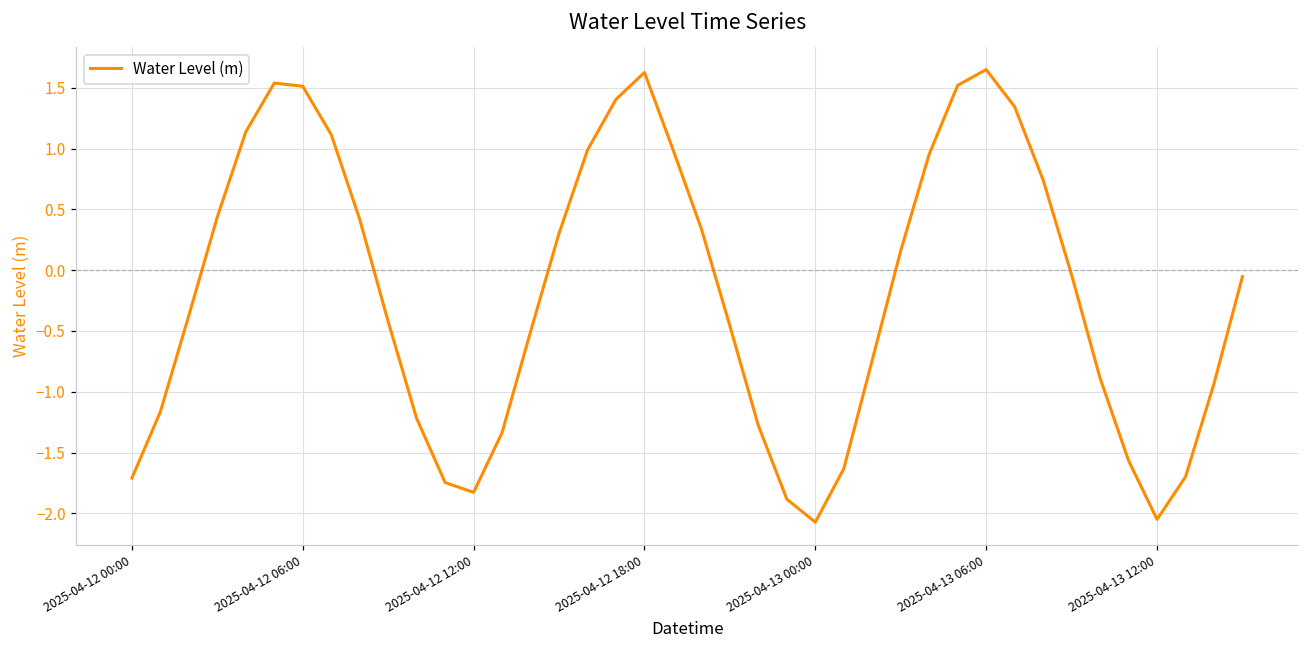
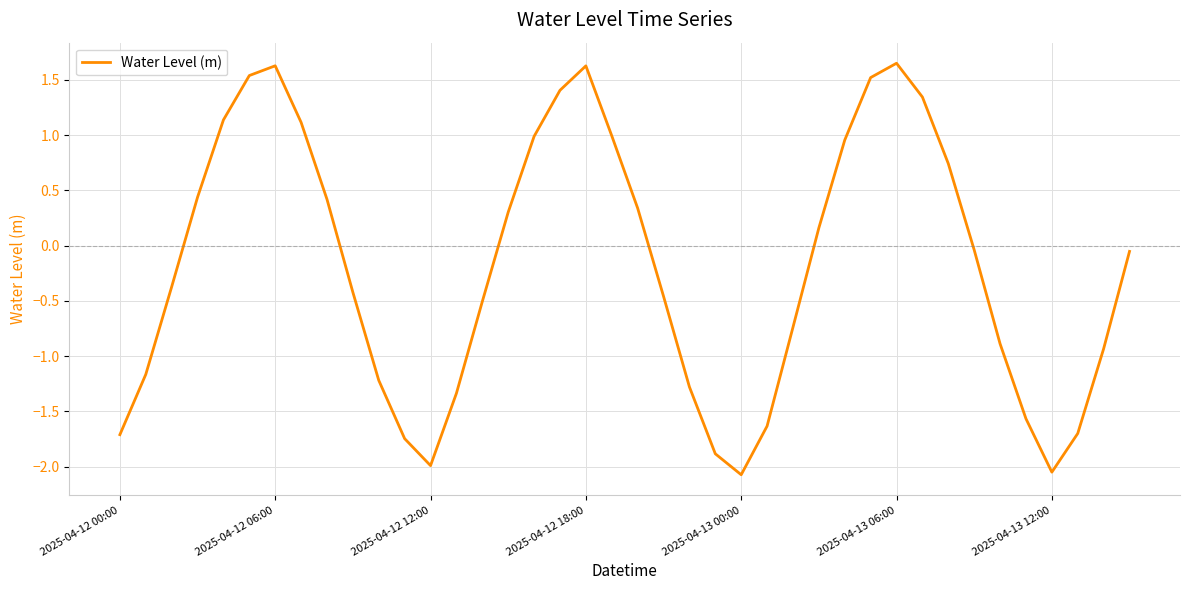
2025-04-12 06:00: 1.51 -> 1.63
2025-04-12 12:00: -1.83 -> -1.99
